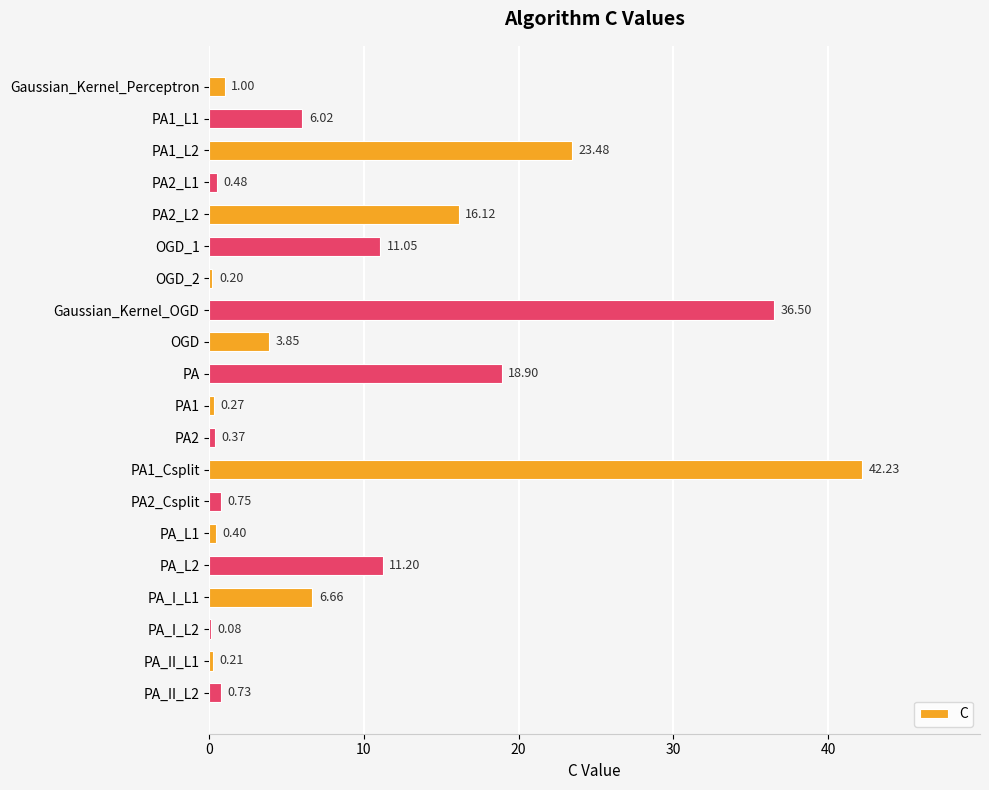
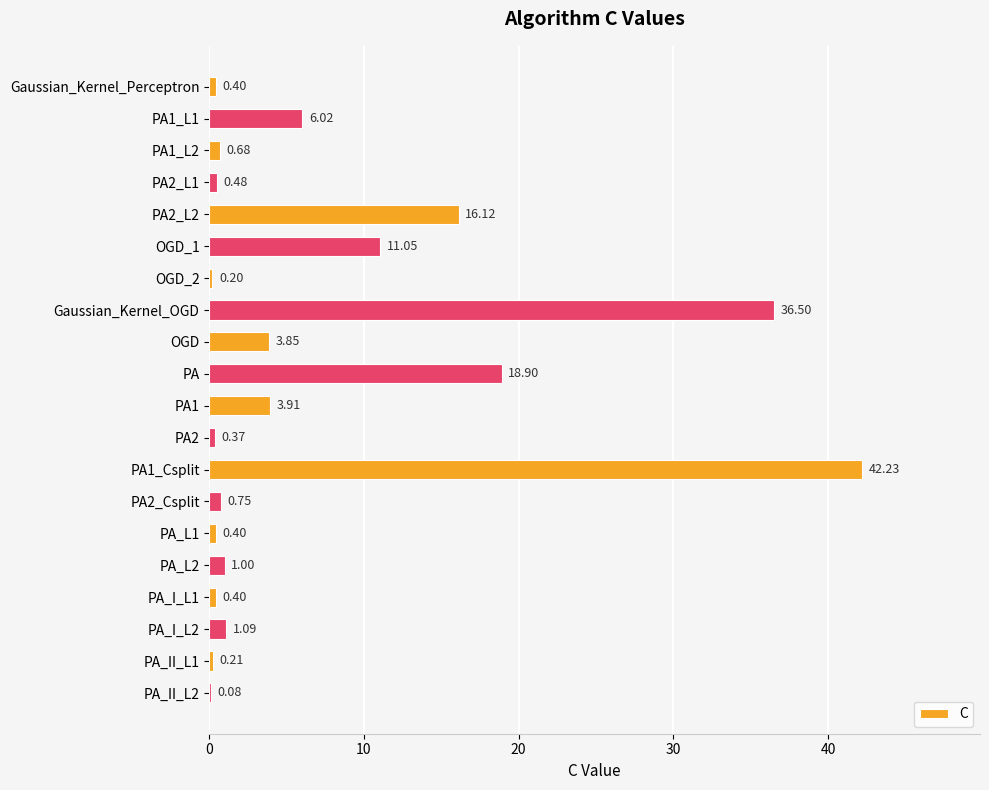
Gaussian_Kernel_Perceptron: 1.00 -> 0.40
PA1_L2: 23.48 -> 0.68
PA1: 0.27 -> 3.91
PA_L2: 11.20 -> 1.00
PA_I_L1: 6.66 -> 0.40
PA_I_L2: 0.08 -> 1.09
PA_II_L2: 0.73 -> 0.08
